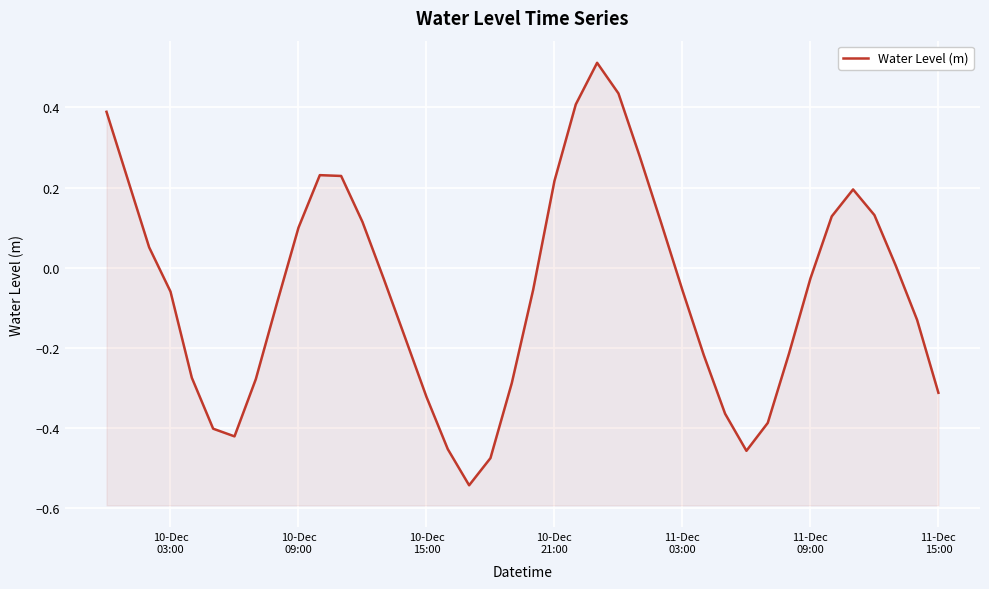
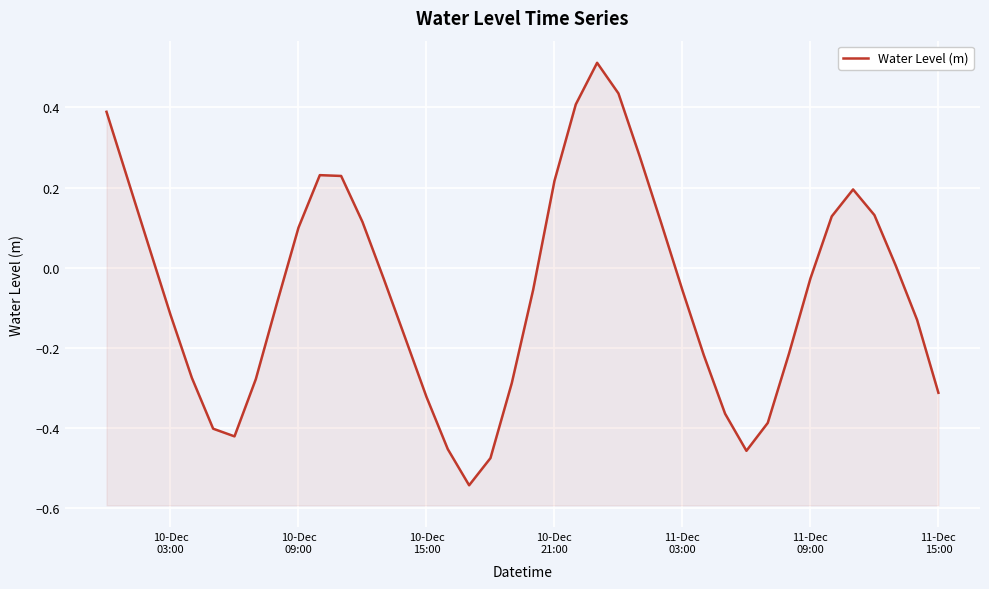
10-Dec 03:00: -0.06 -> -0.12
